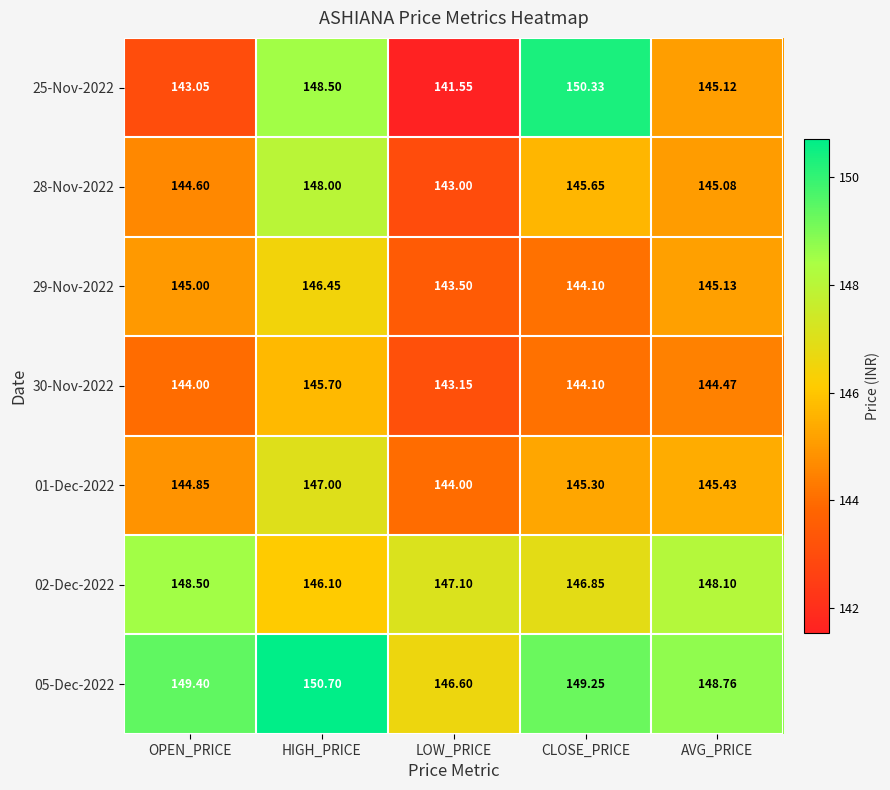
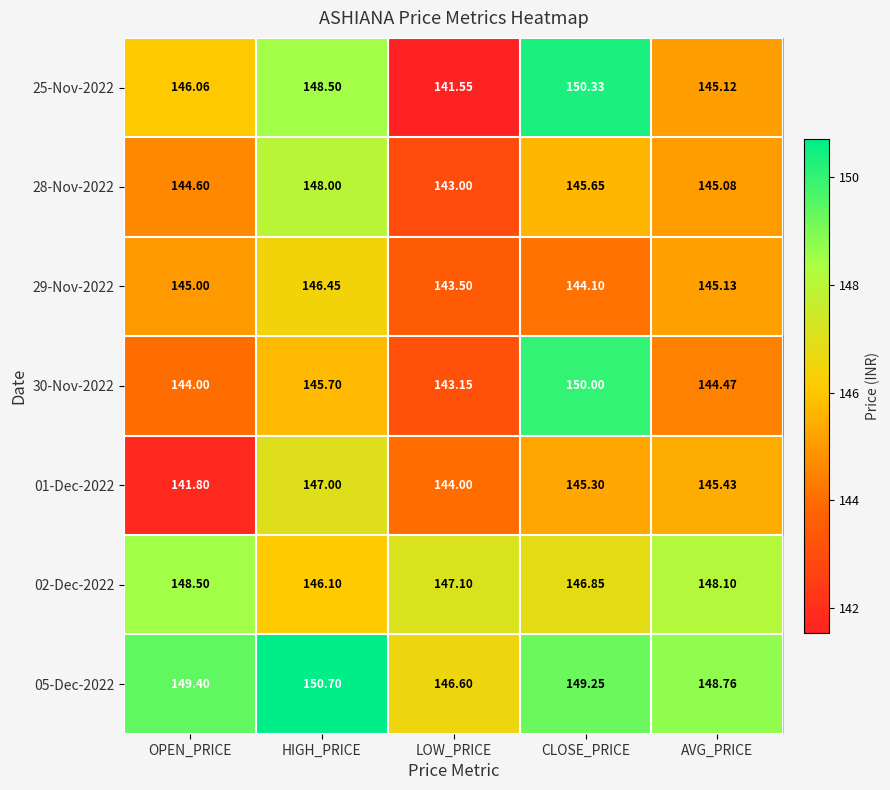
25-Nov-2022, OPEN_PRICE: 143.05 -> 146.06
30-Nov-2022, CLOSE_PRICE: 144.10 -> 150.00
01-Dec-2022, OPEN_PRICE: 144.85 -> 141.80
